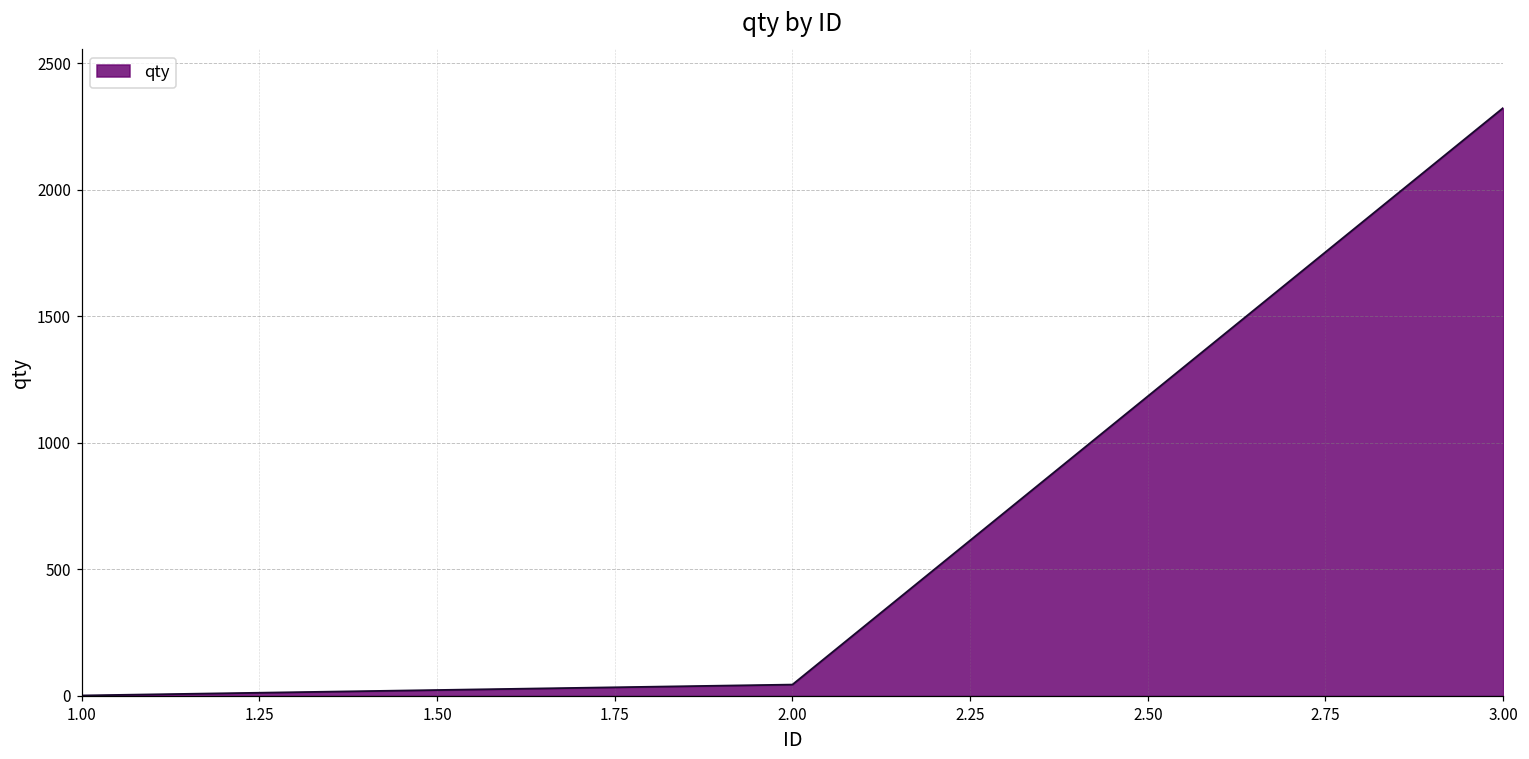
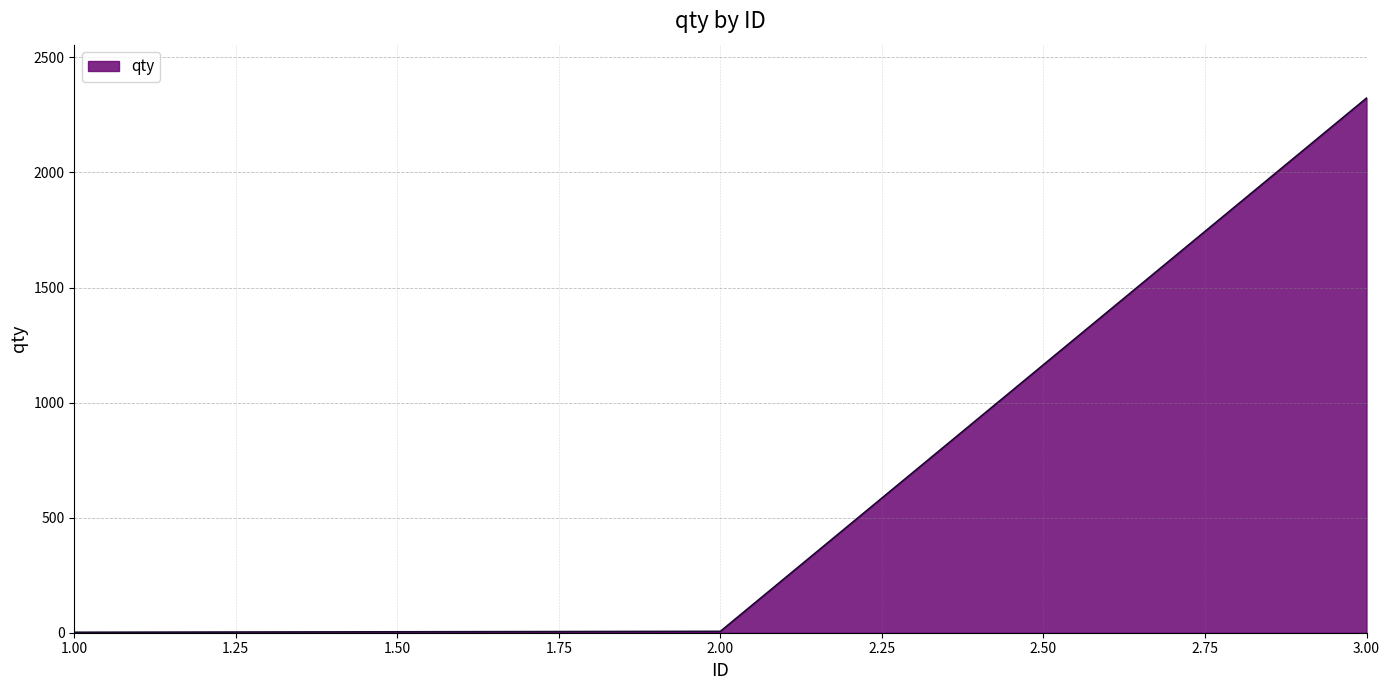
2.00: 50 -> 10
